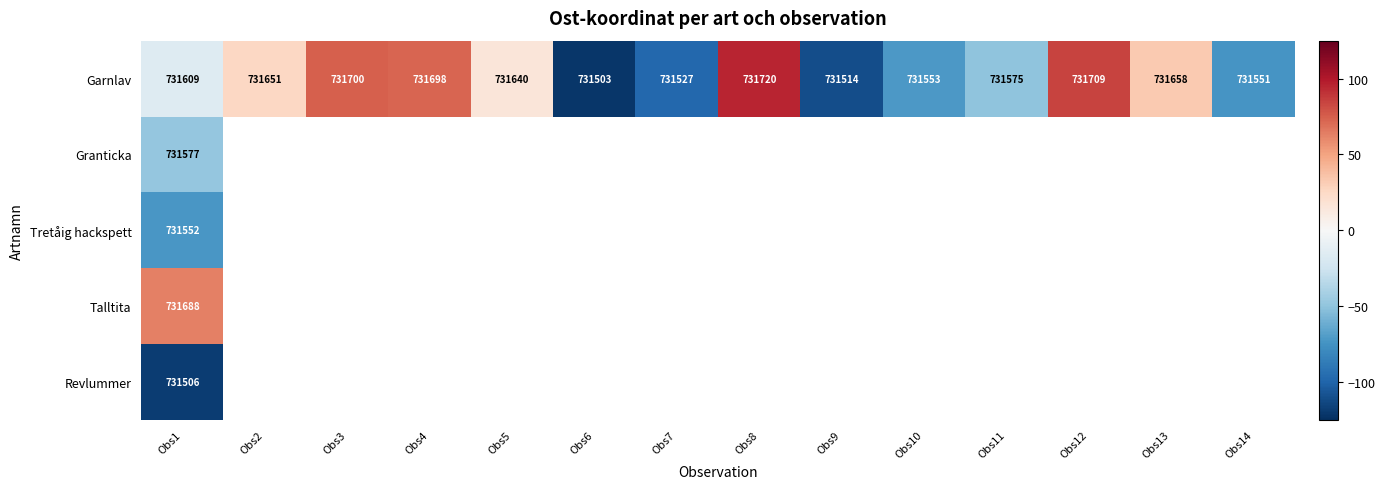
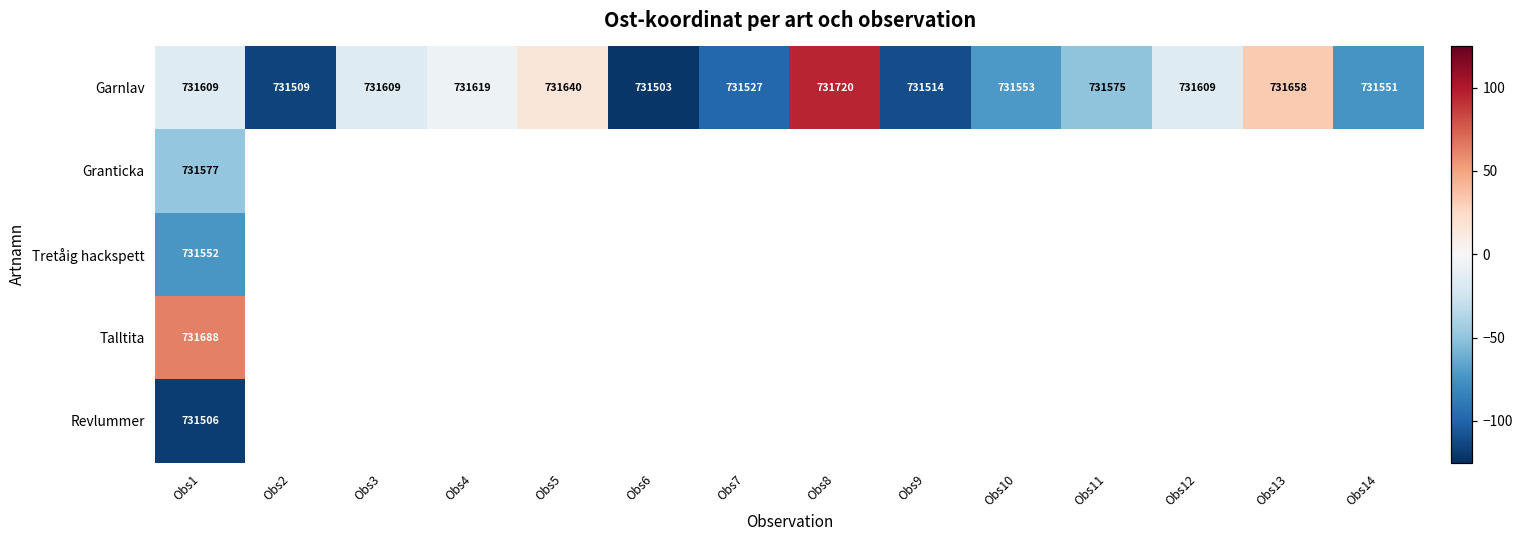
Garnlav, Obs2: 731651 -> 731509
Garnlav, Obs3: 731700 -> 731609
Garnlav, Obs4: 731698 -> 731619
Garnlav, Obs12: 731709 -> 731609
